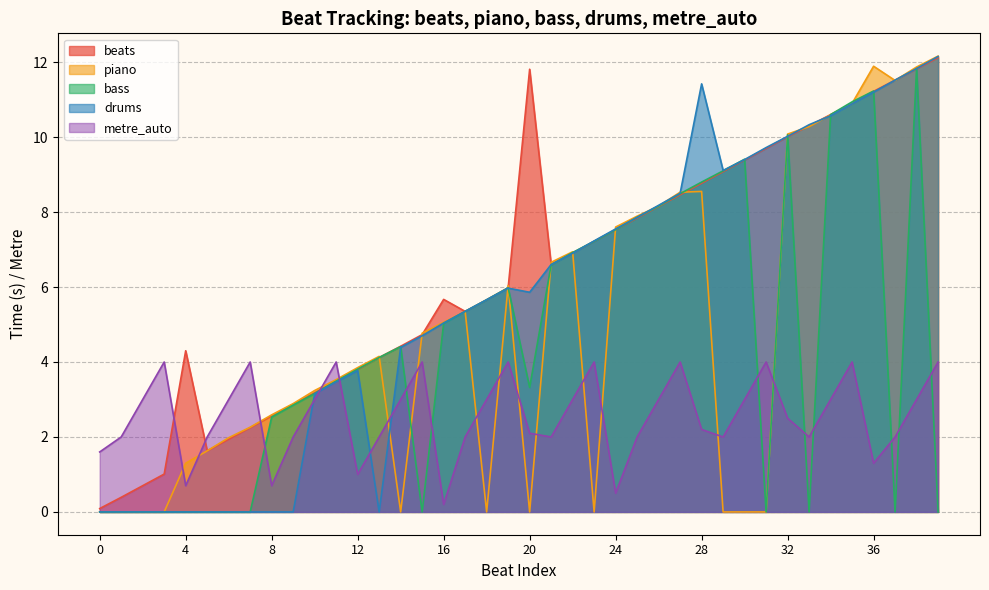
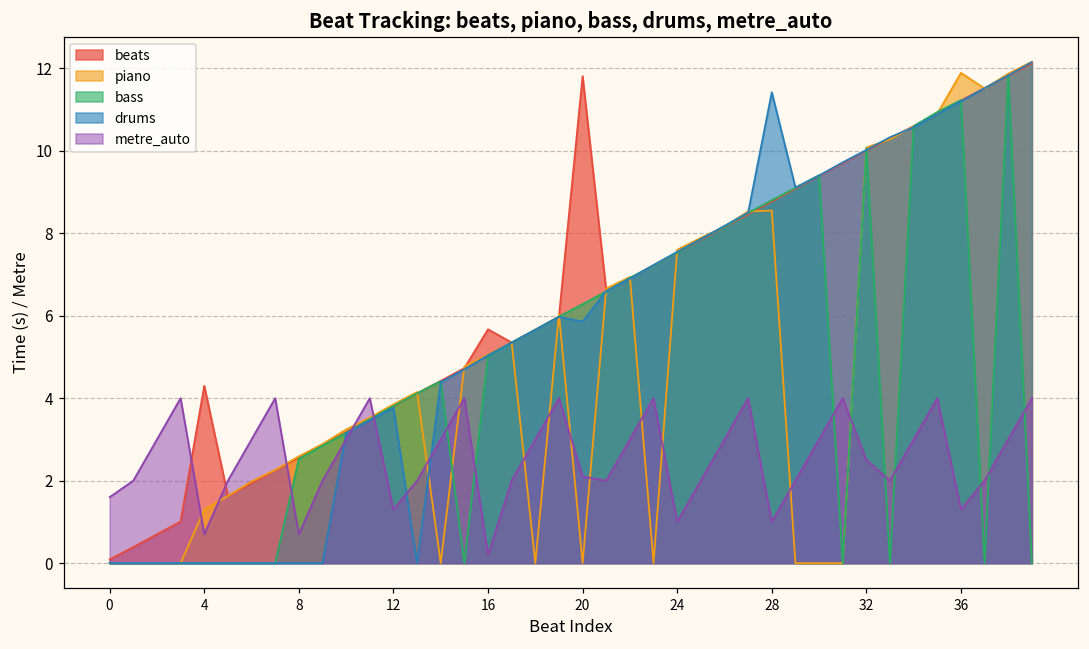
metre_auto, 12: 1.0 -> 1.3
bass, 20: 3.3 -> 6.3
metre_auto, 24: 0.5 -> 1.0
metre_auto, 28: 2.2 -> 1.0
